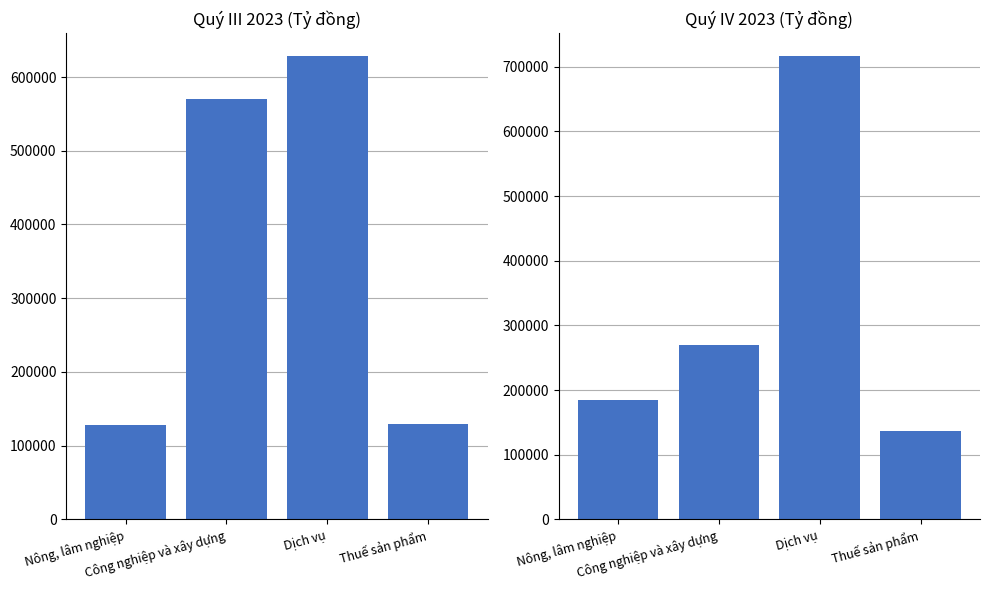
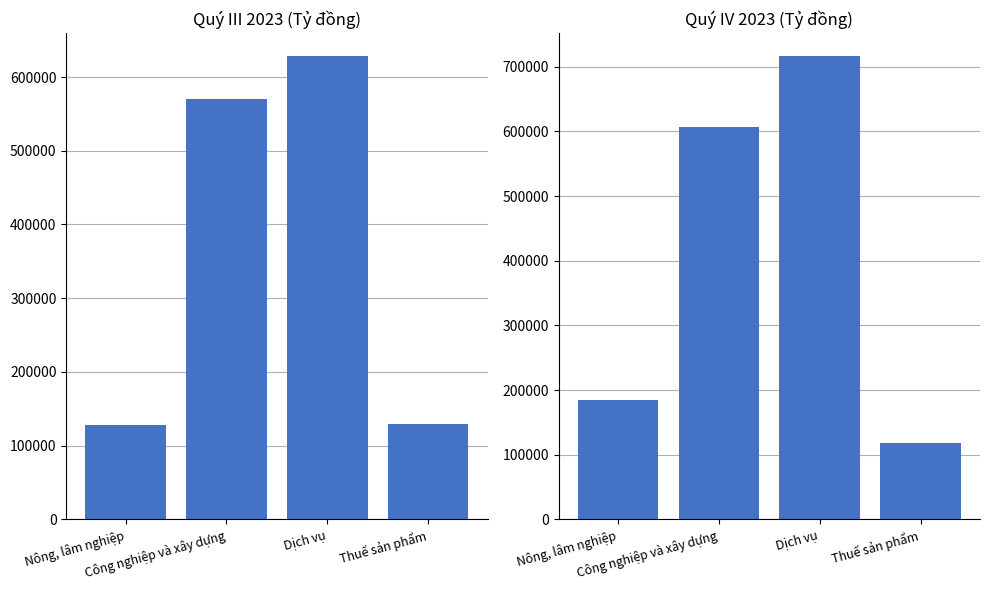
Quý IV 2023 (Tỷ đồng), Công nghiệp và xây dựng: 270000 -> 610000
Quý IV 2023 (Tỷ đồng), Thuế sản phẩm: 140000 -> 120000
